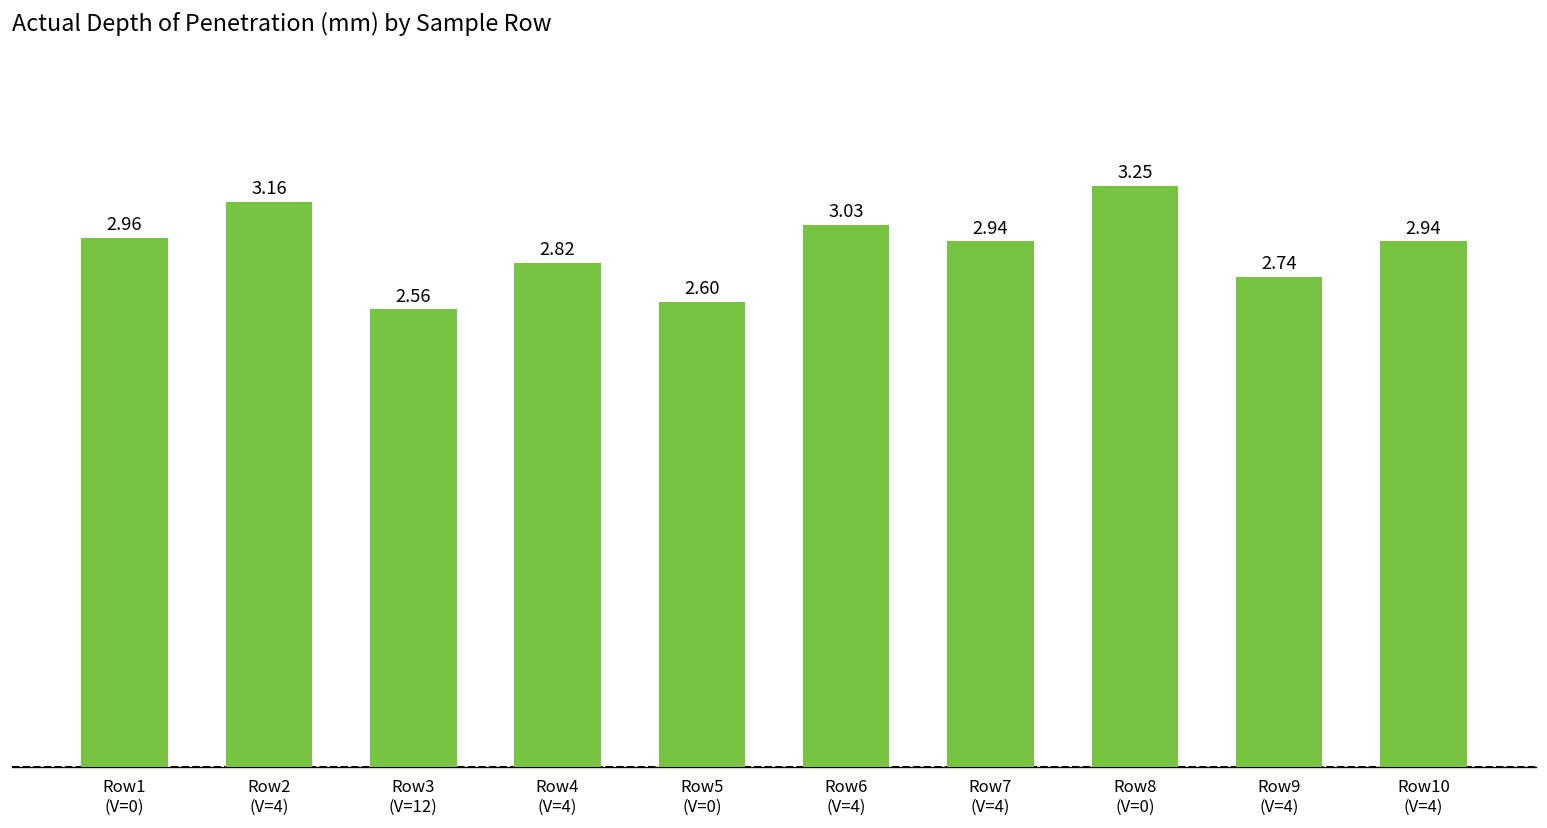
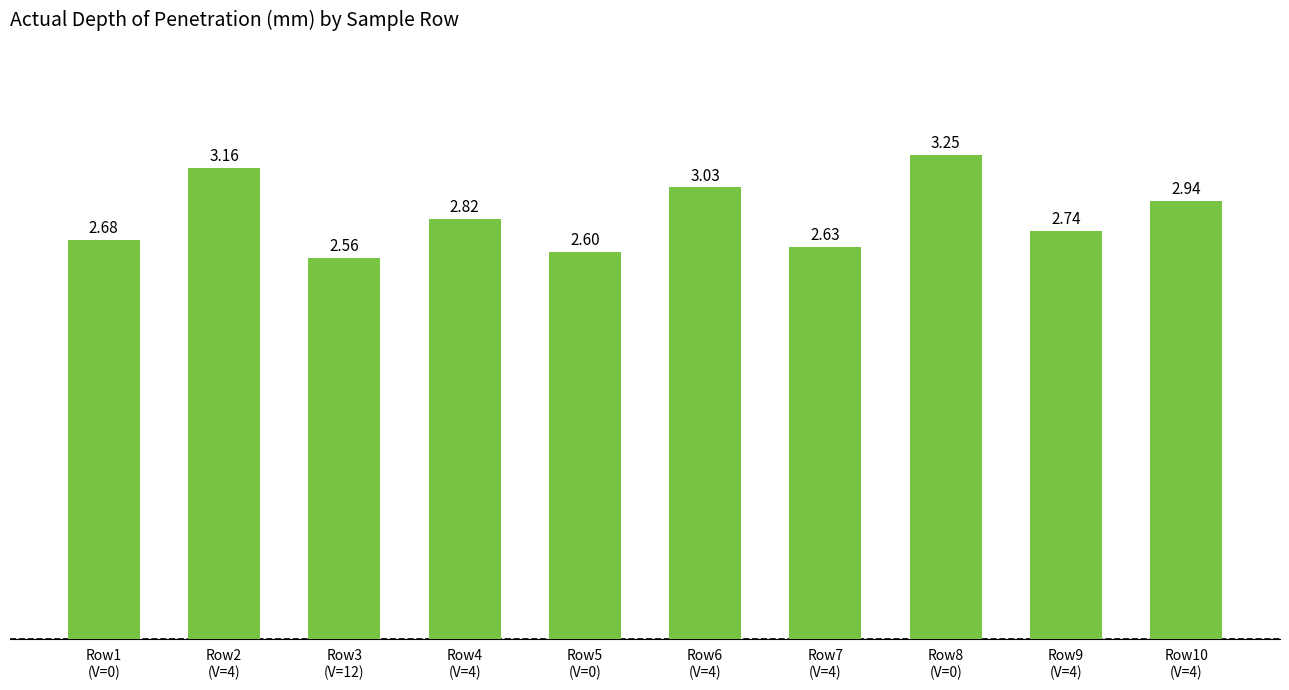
Row1 (V=0): 2.96 -> 2.68
Row7 (V=4): 2.94 -> 2.63
